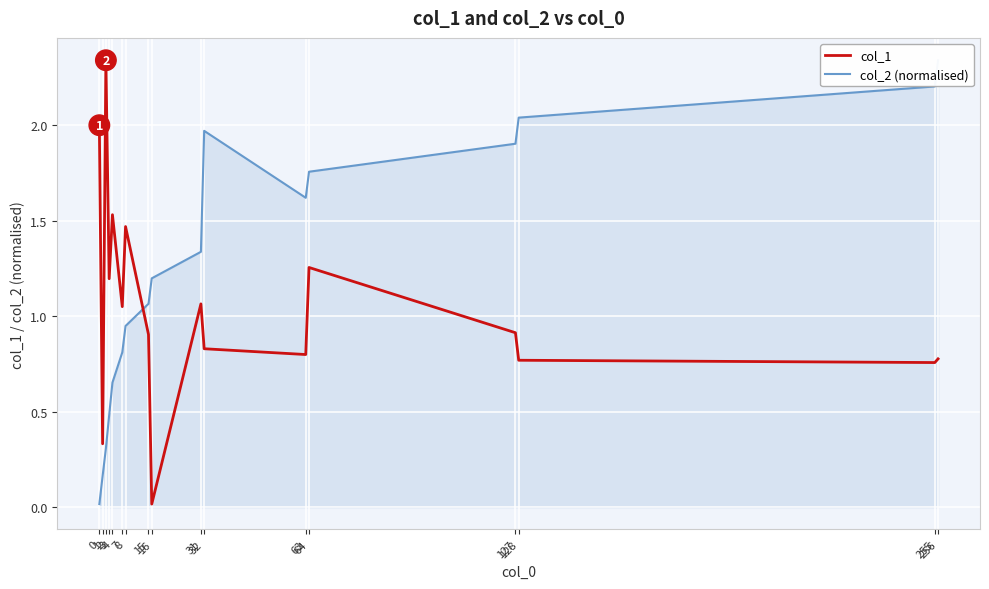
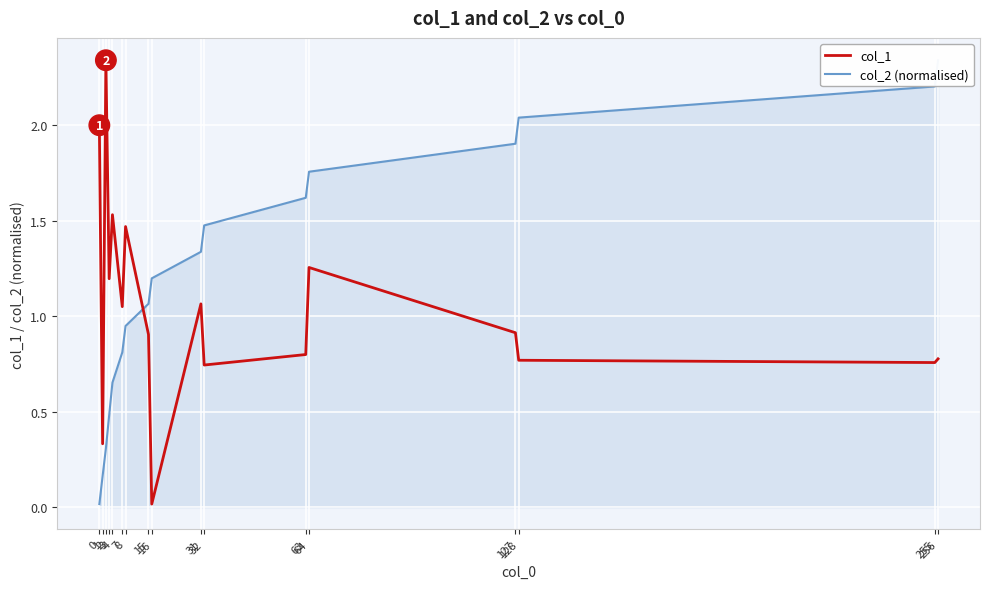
col_1, 32: 0.83 -> 0.74
col_2 (normalised), 32: 1.97 -> 1.48
